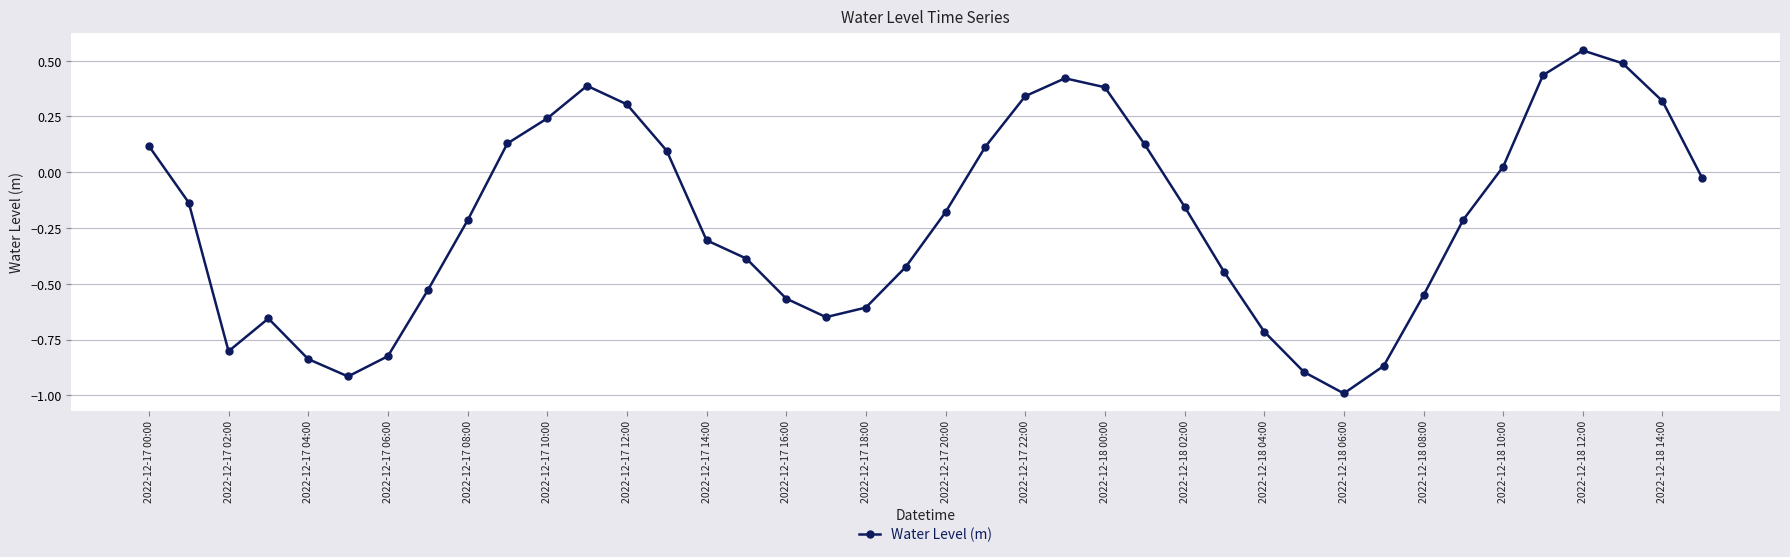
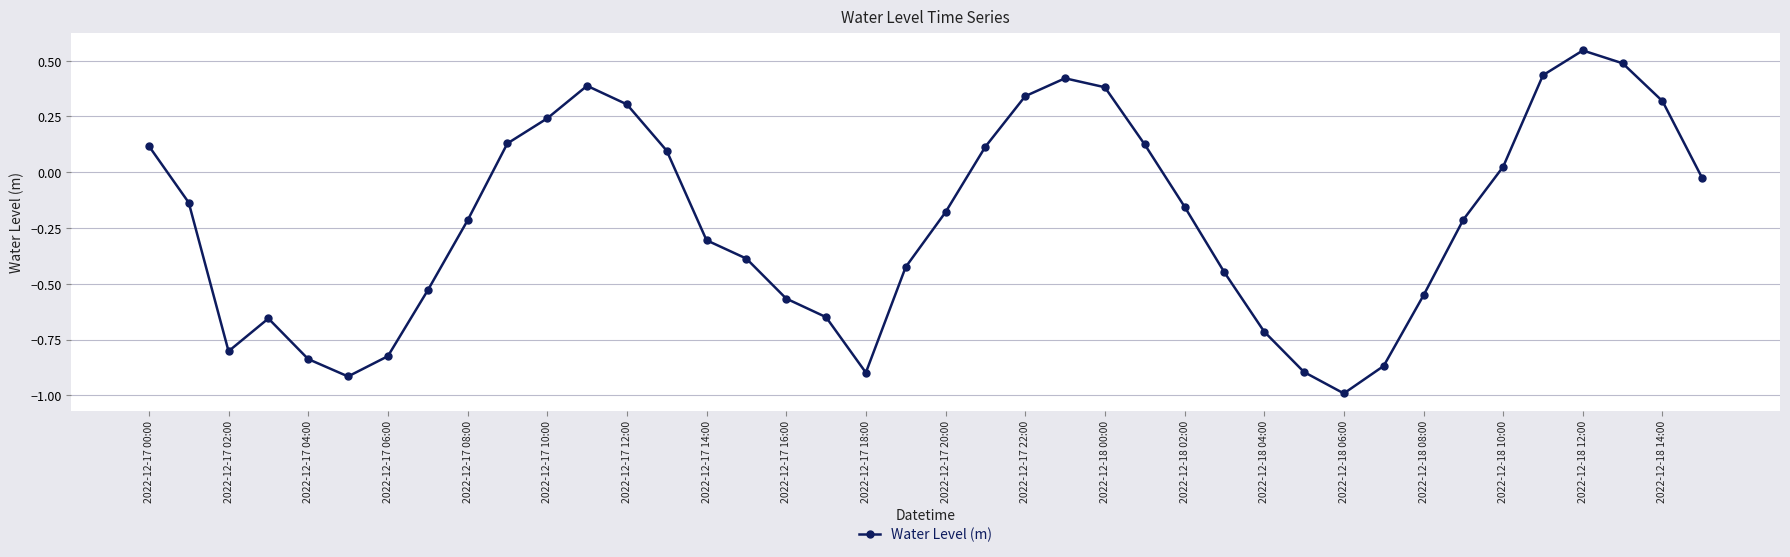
2022-12-17 18:00: -0.61 -> -0.90
